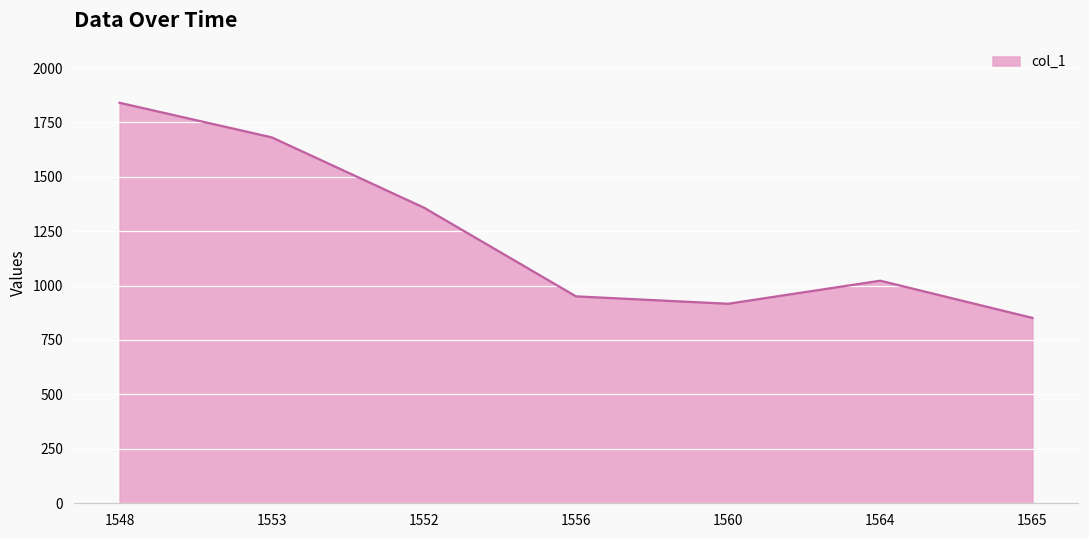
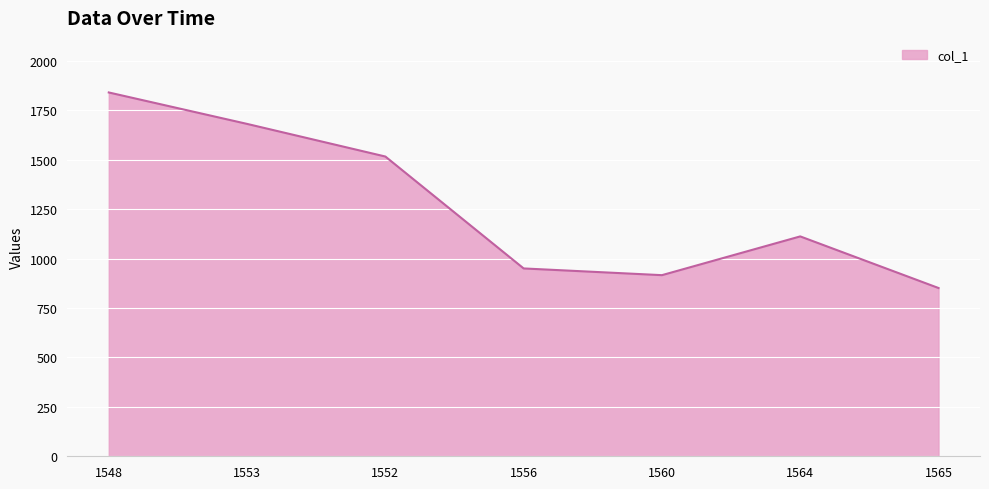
1552: 1360 -> 1520
1564: 1020 -> 1110
